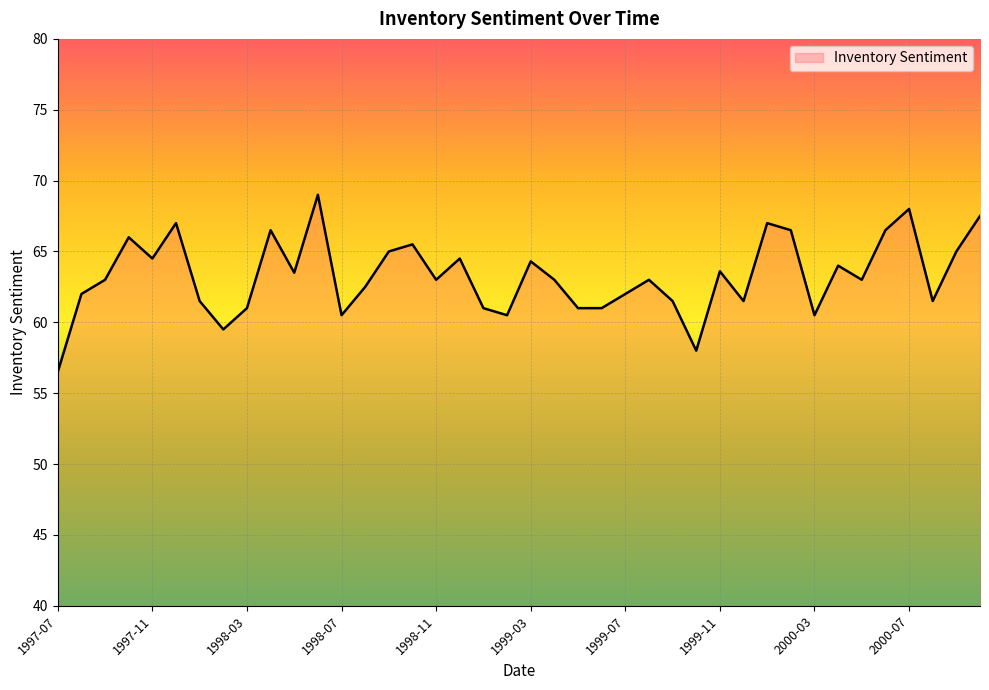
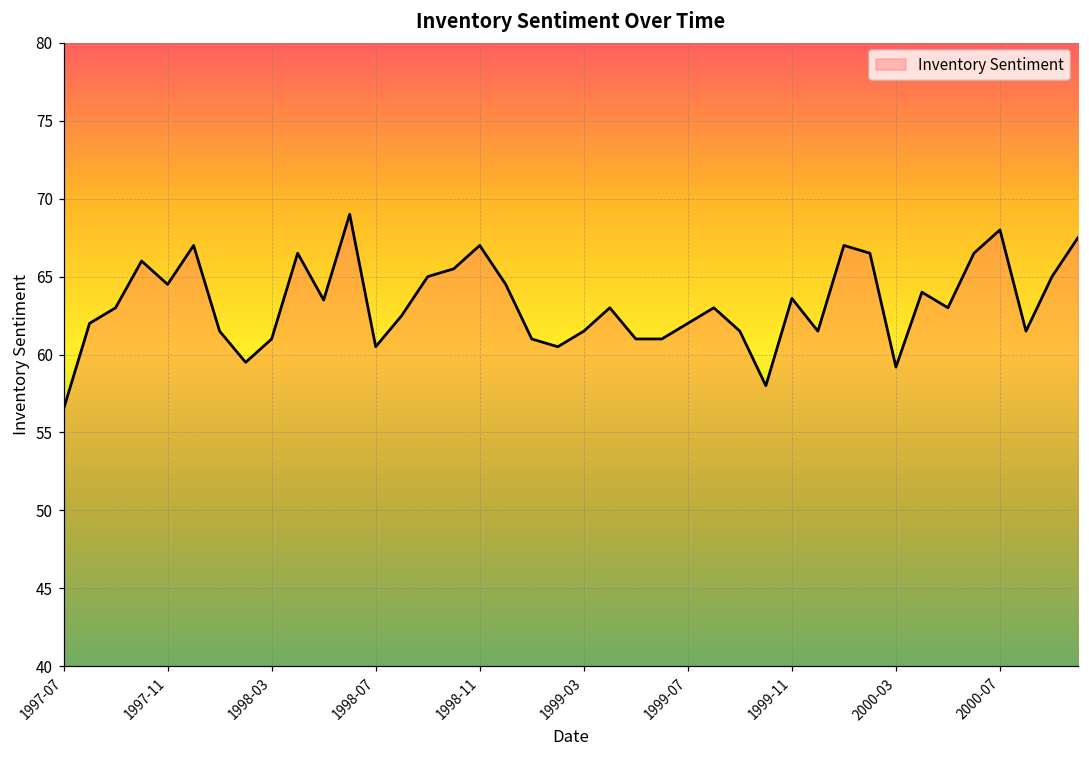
1998-11: 63 -> 67
1999-03: 64.3 -> 61.5
2000-03: 60.5 -> 59.2
